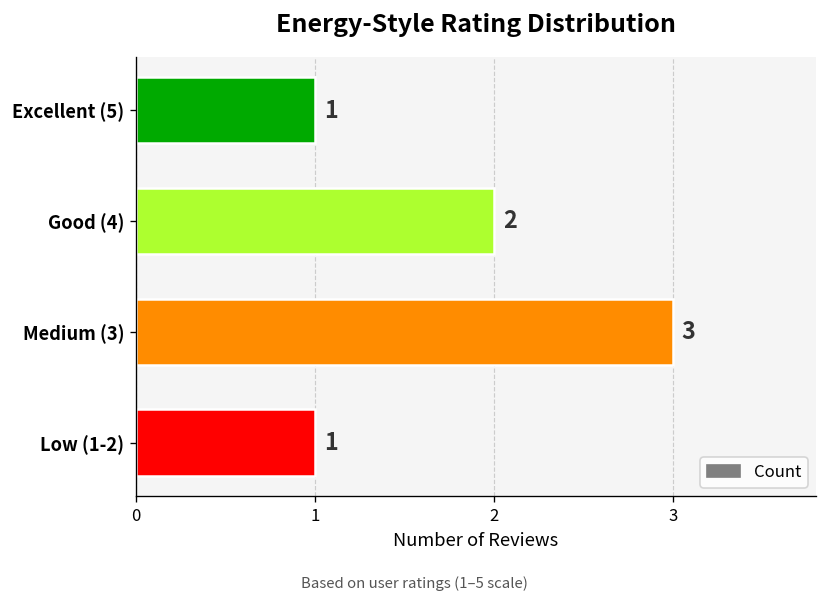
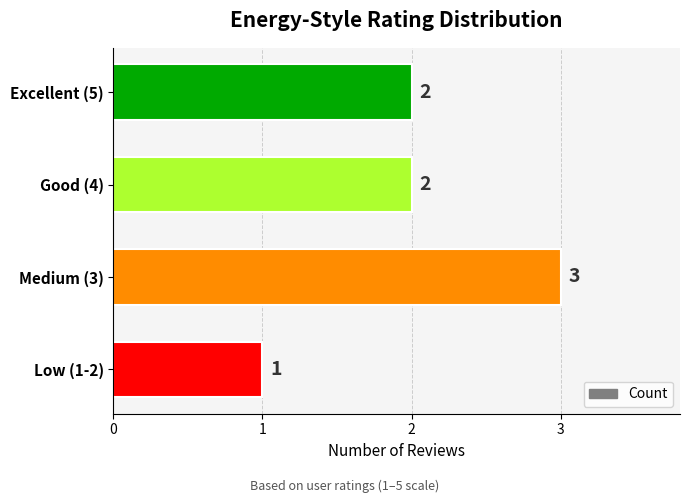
Excellent (5): 1 -> 2
